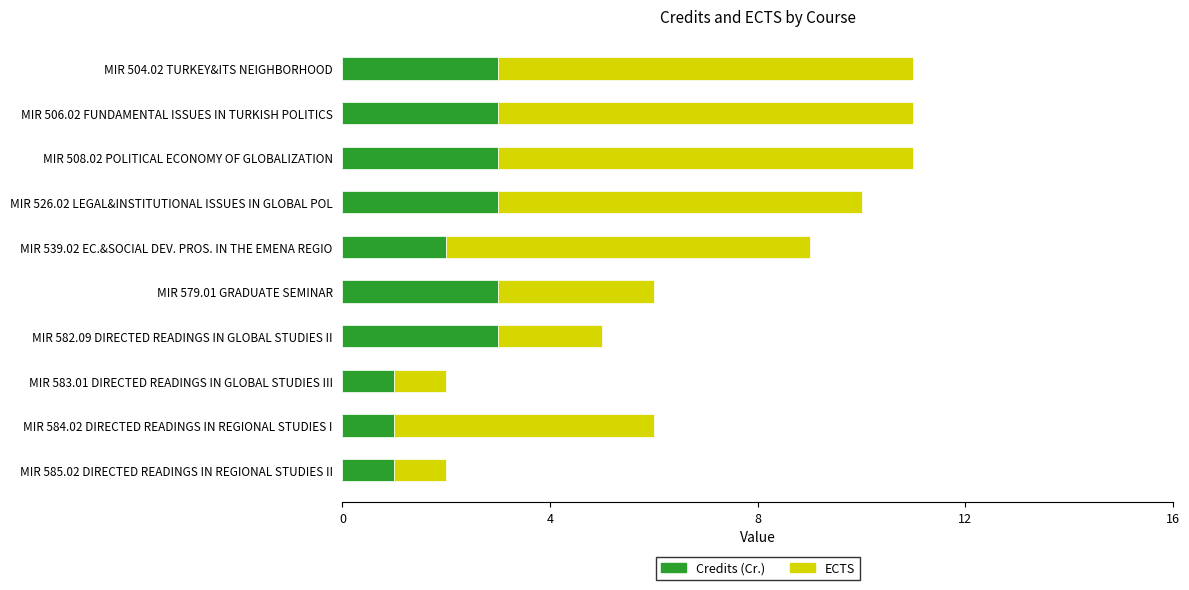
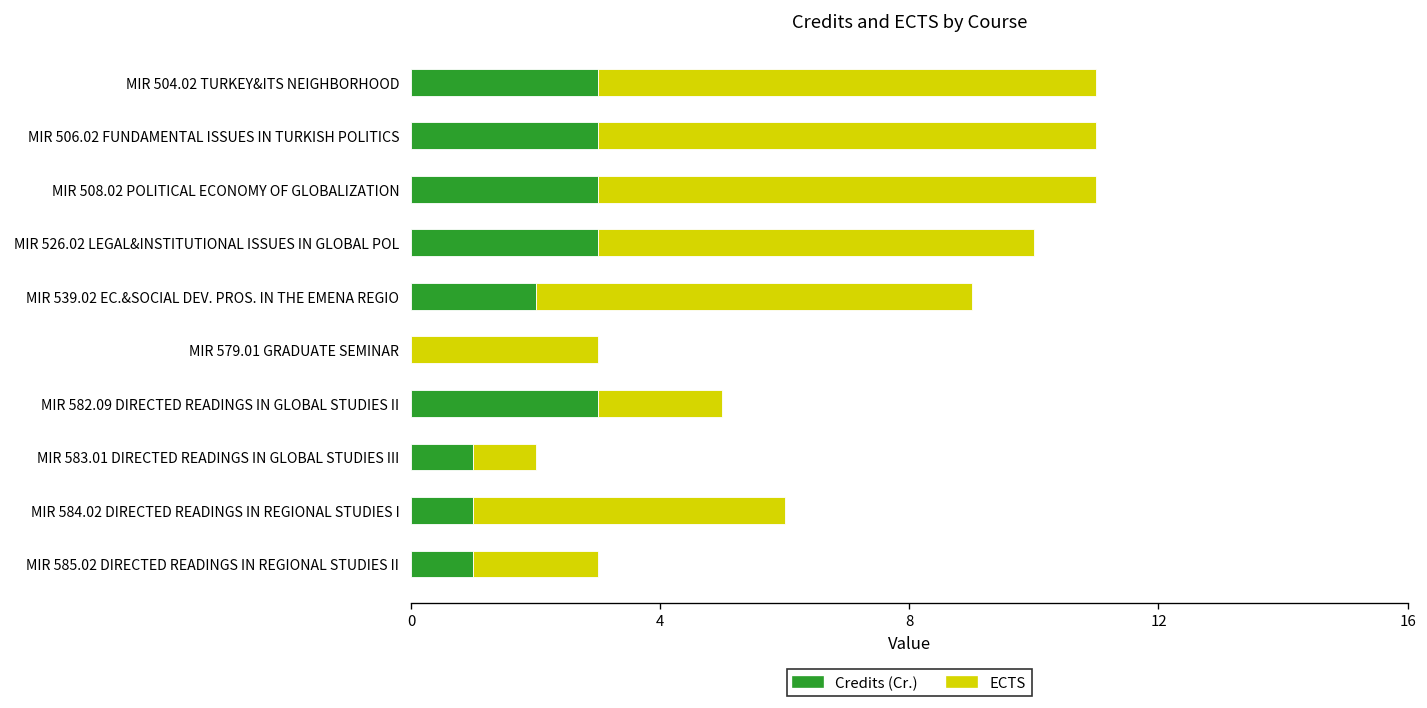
Credits (Cr.), MIR 579.01 GRADUATE SEMINAR: 3 -> 0
ECTS, MIR 585.02 DIRECTED READINGS IN REGIONAL STUDIES II: 1 -> 2
